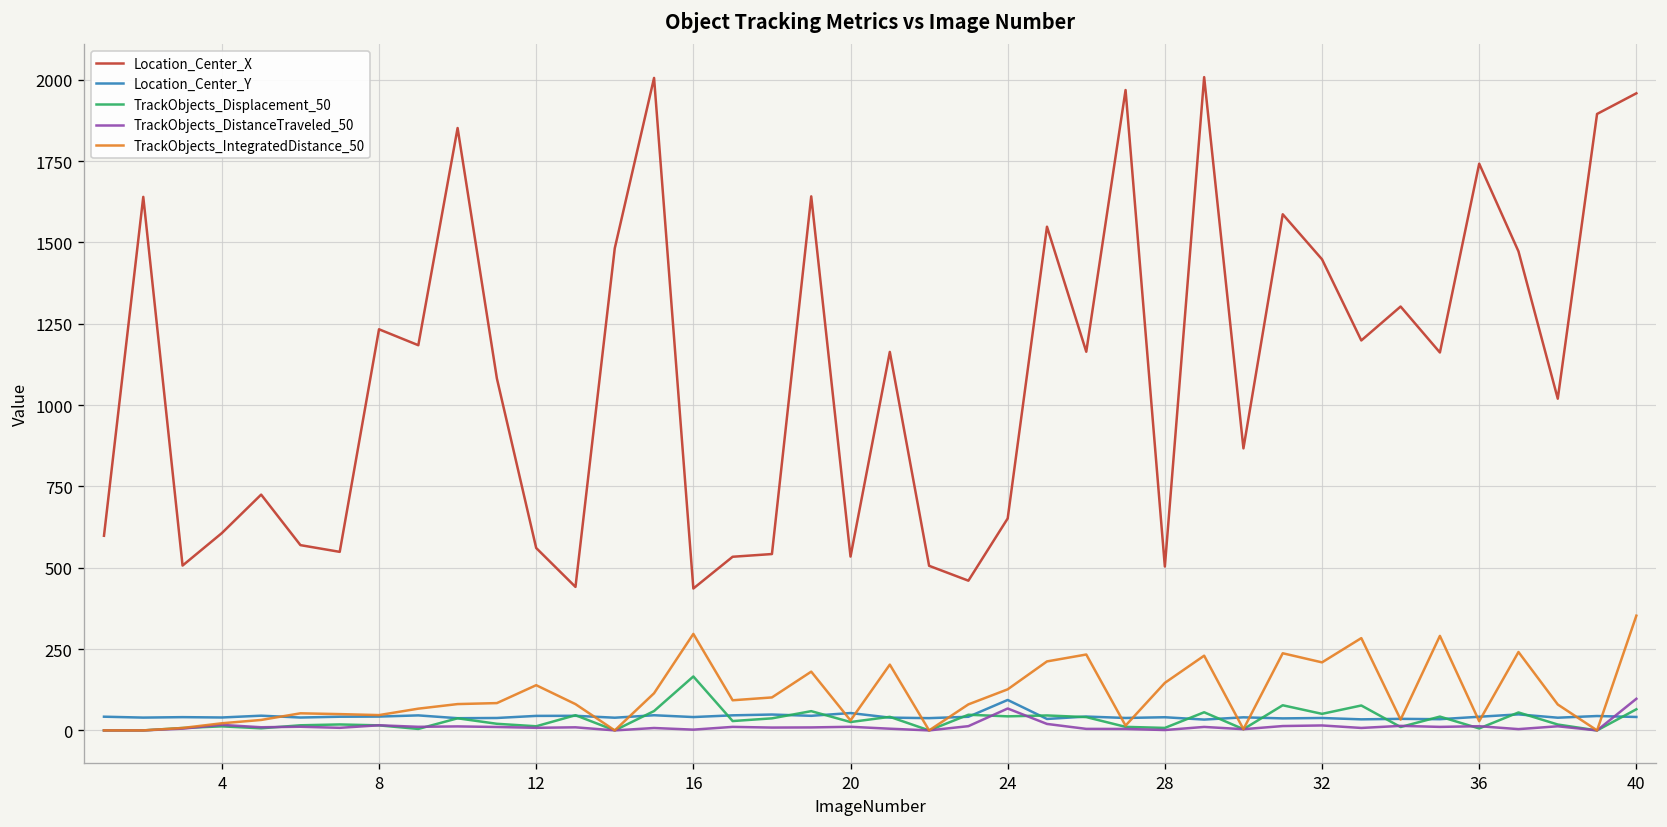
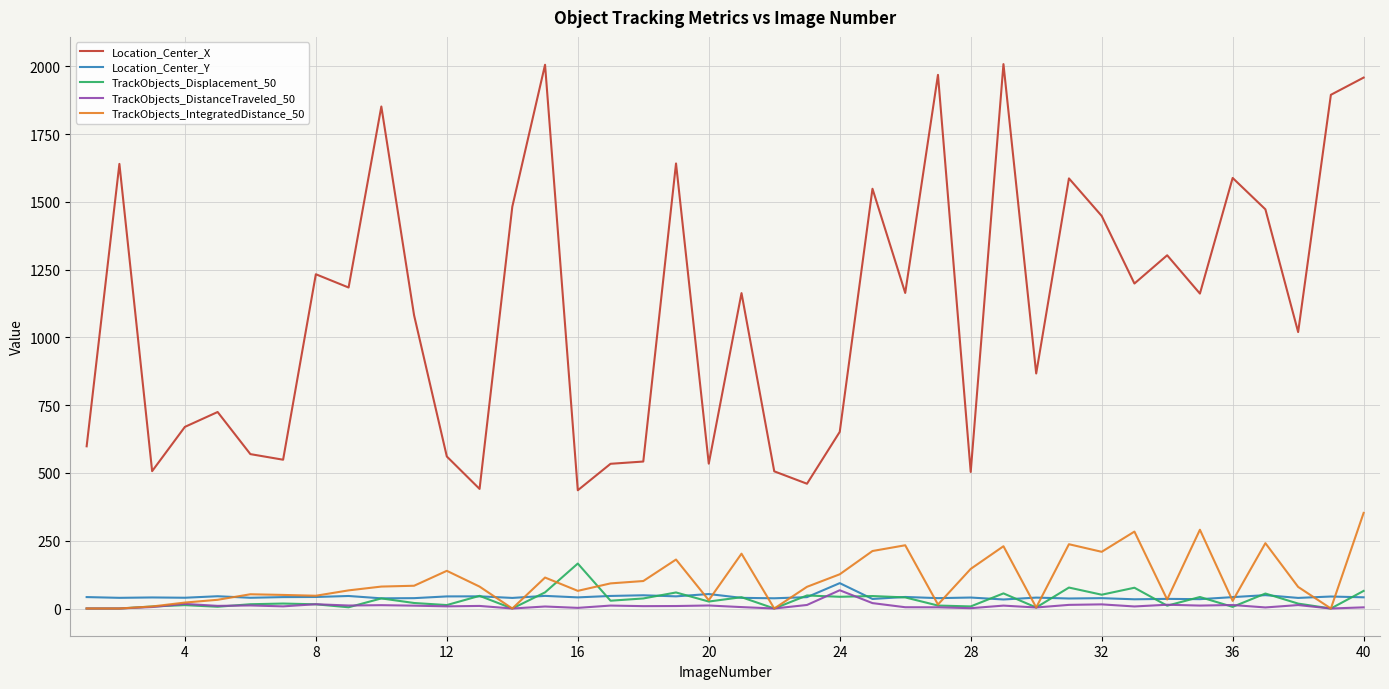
Location_Center_X, 4: 610 -> 670
TrackObjects_IntegratedDistance_50, 16: 300 -> 70
Location_Center_X, 36: 1740 -> 1590
TrackObjects_DistanceTraveled_50, 40: 100 -> 0
